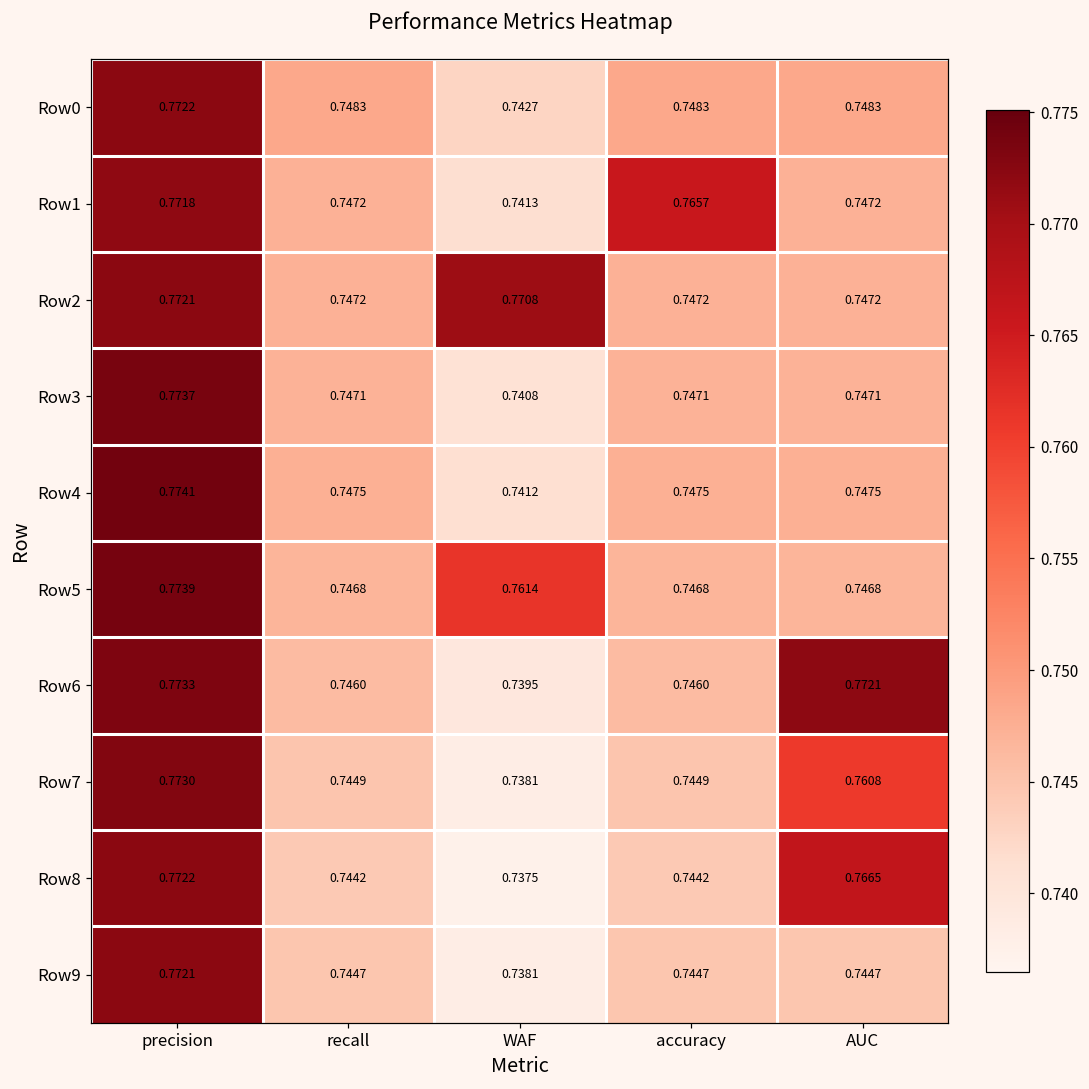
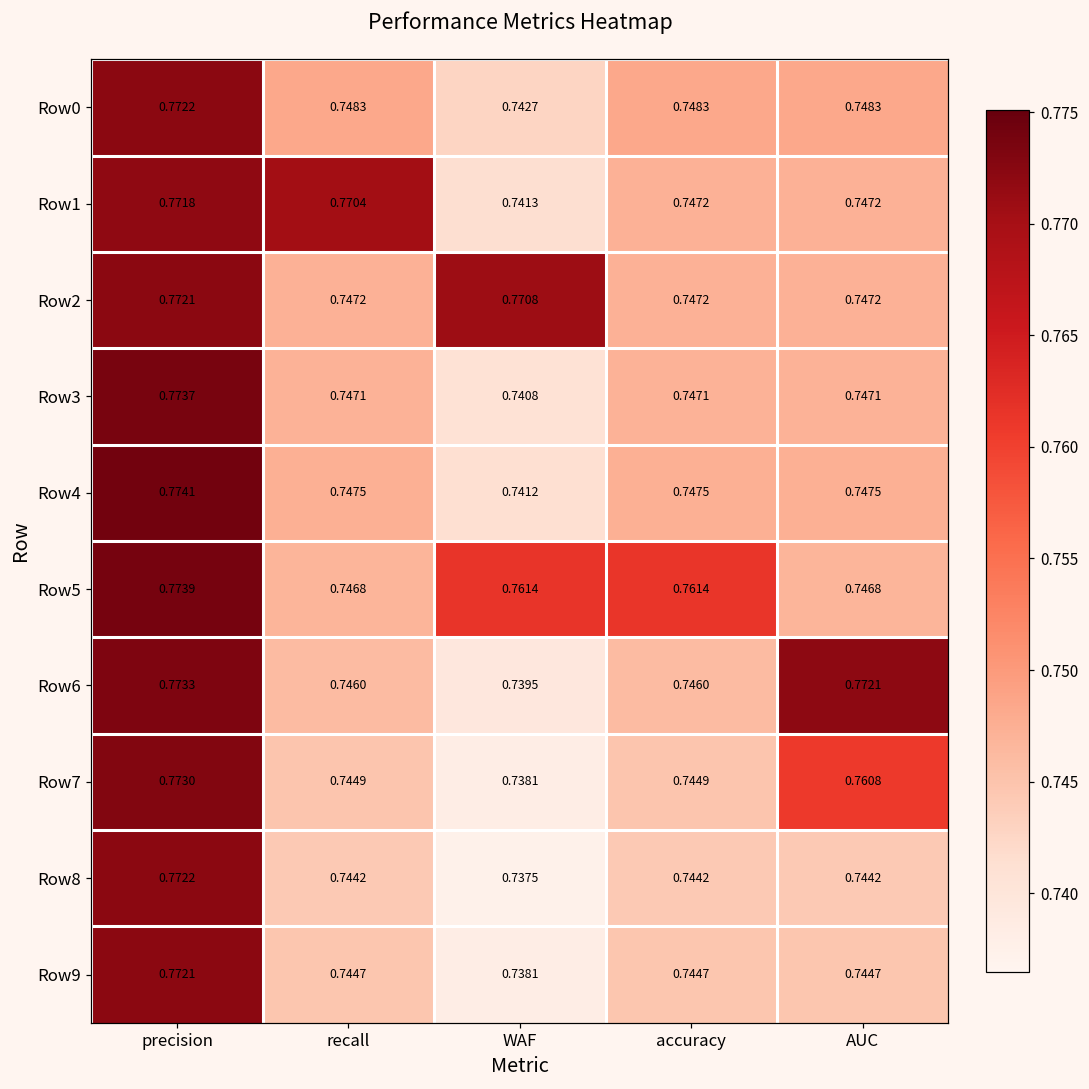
Row1, recall: 0.7472 -> 0.7704
Row1, accuracy: 0.7657 -> 0.7472
Row5, accuracy: 0.7468 -> 0.7614
Row8, AUC: 0.7665 -> 0.7442
